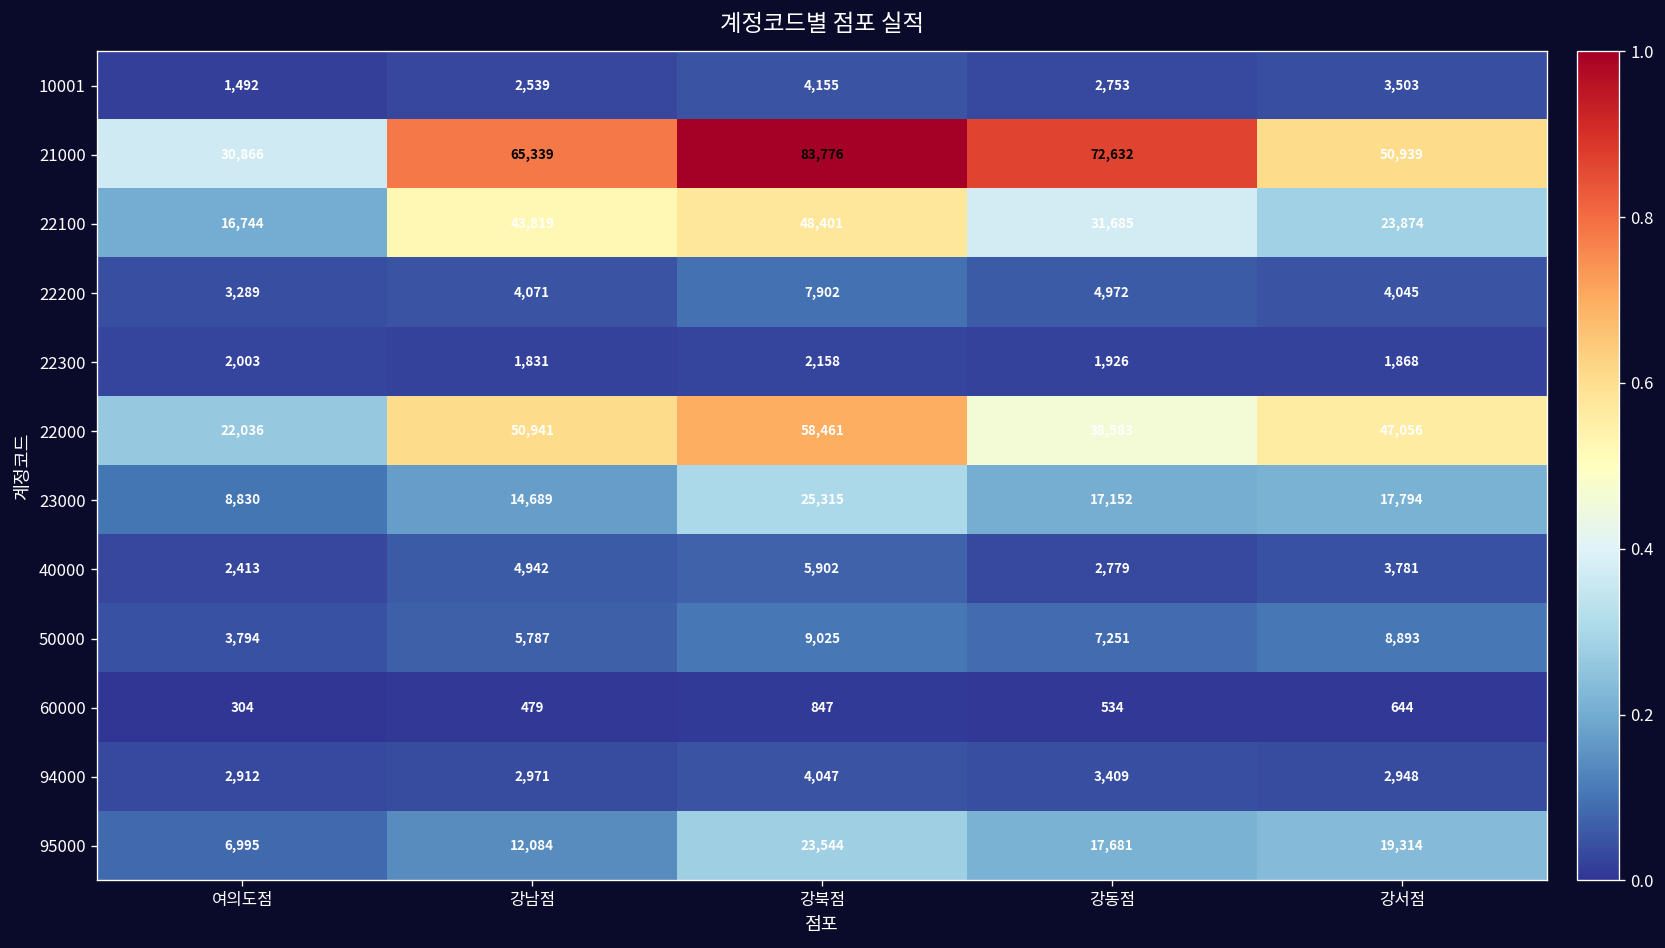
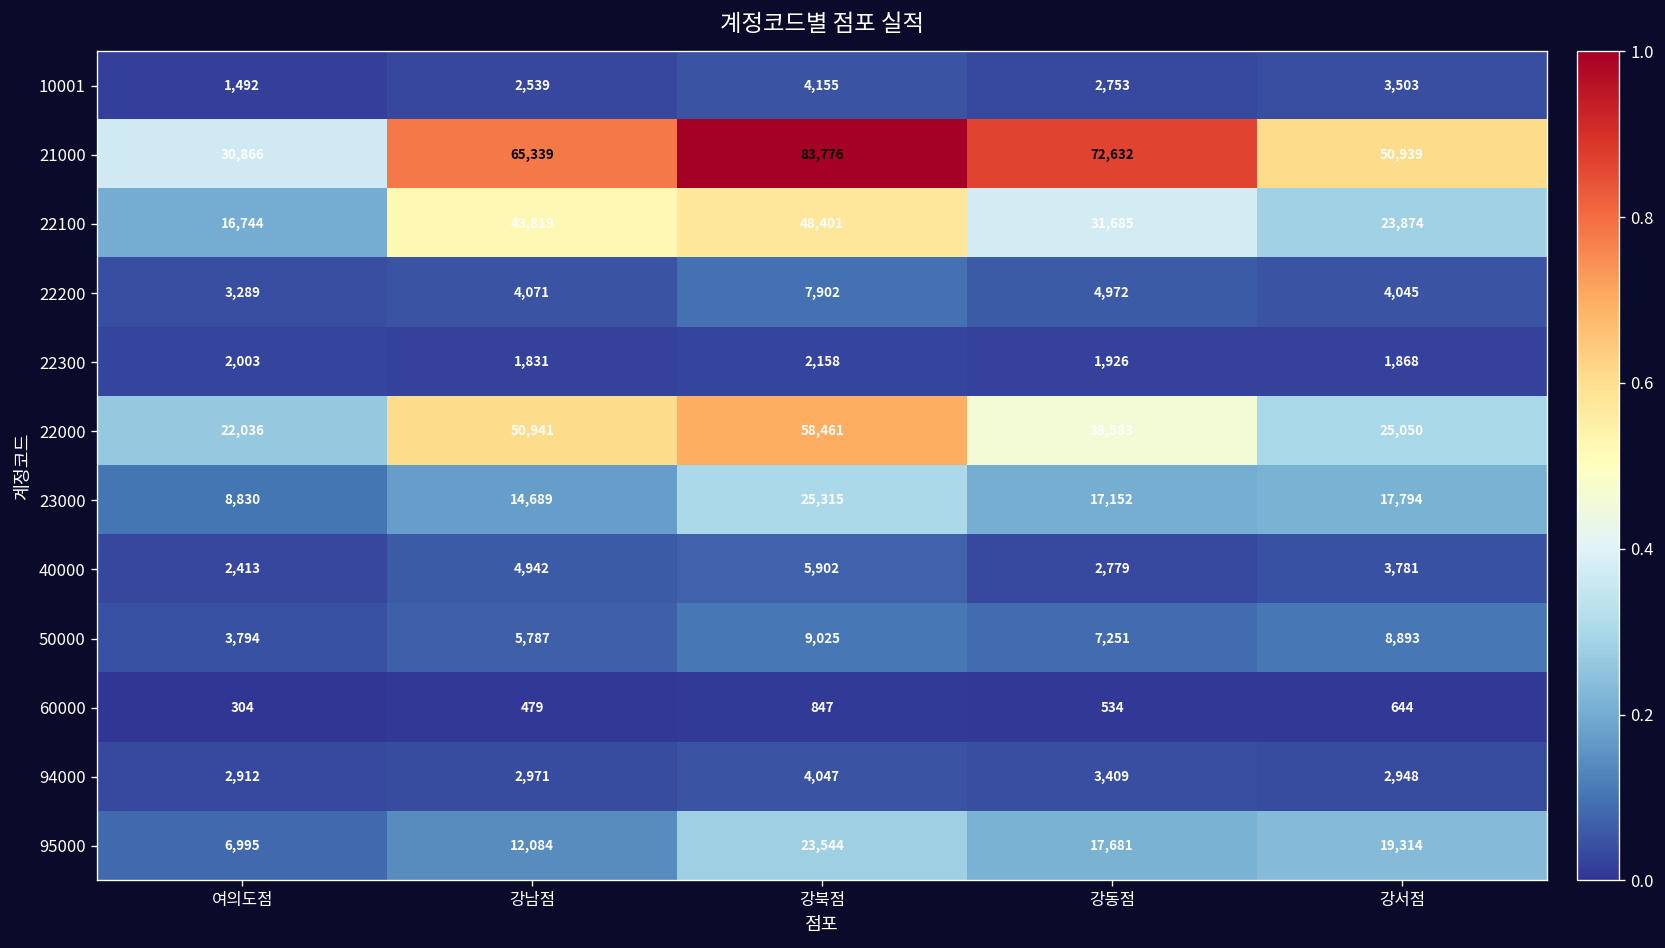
22000, 강서점: 47,056 -> 25,050
